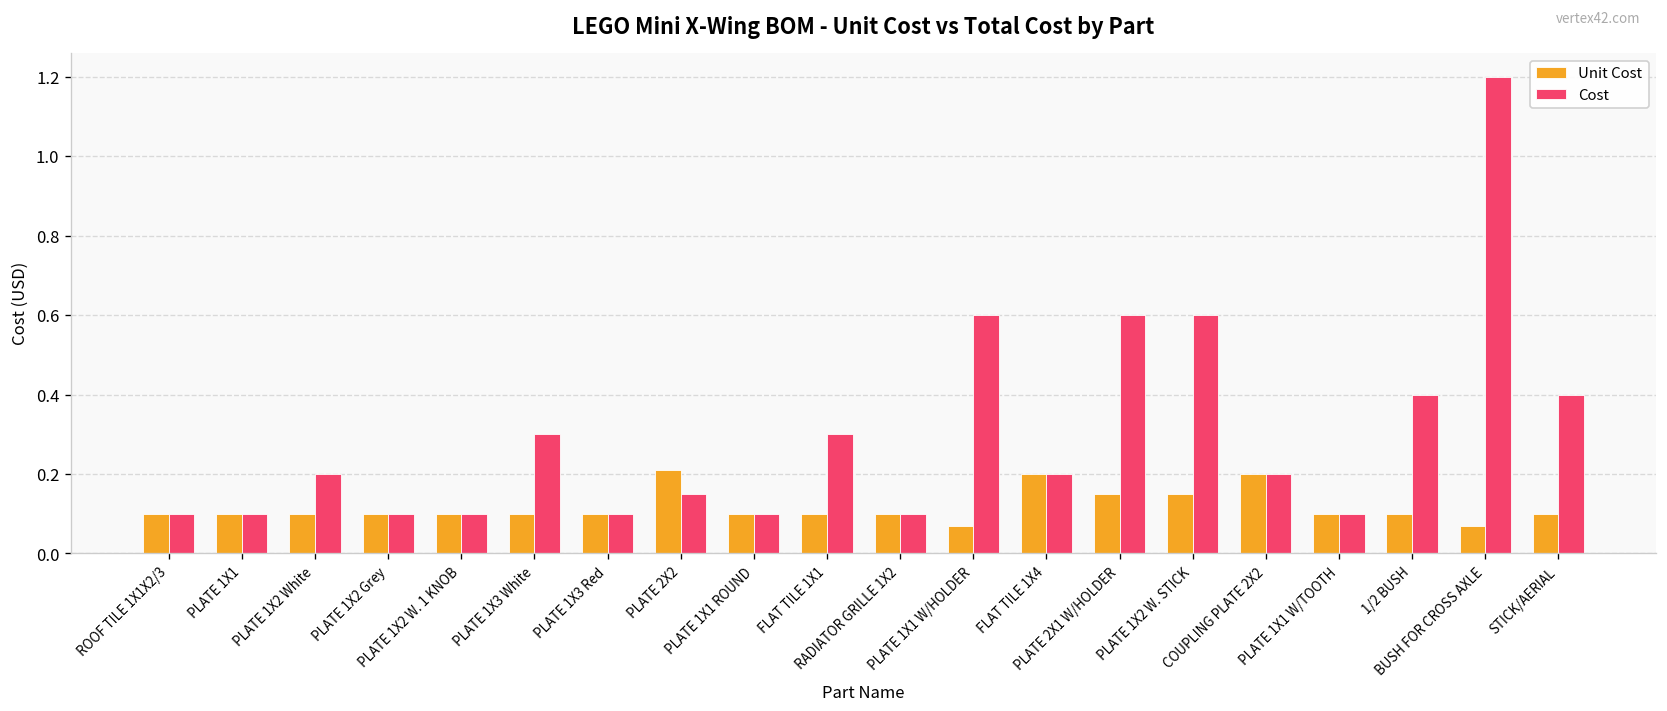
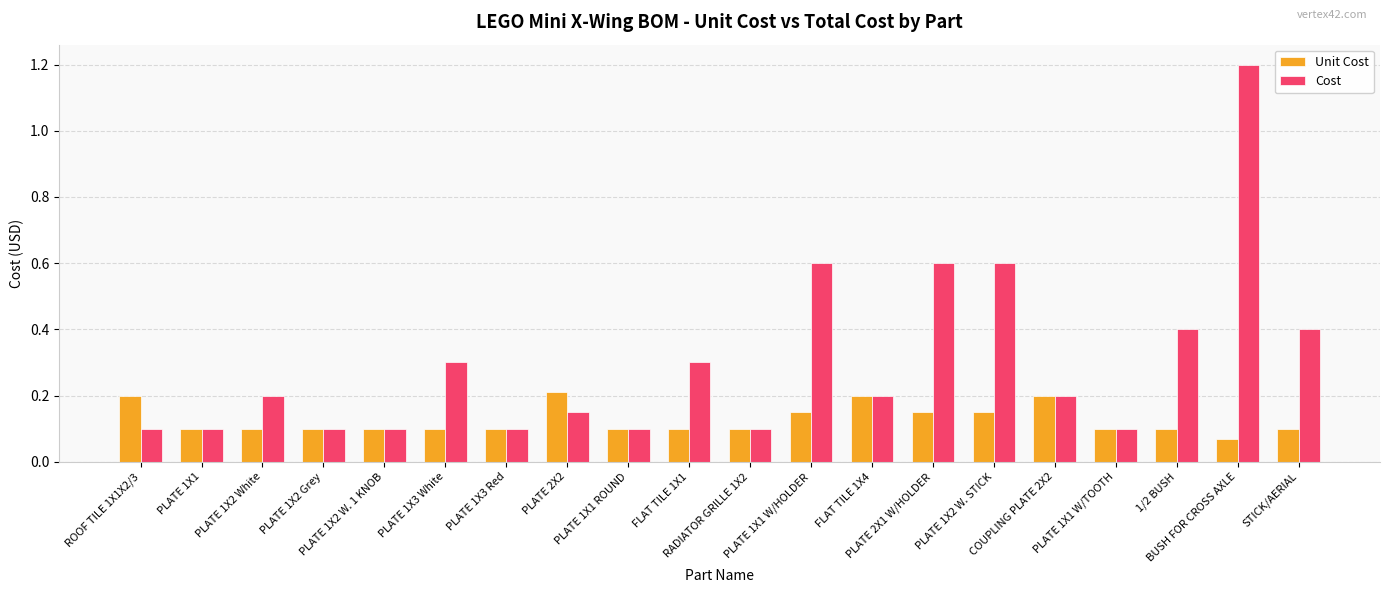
Unit Cost, ROOF TILE 1X1X2/3: 0.1 -> 0.2
Unit Cost, PLATE 1X1 W/HOLDER: 0.07 -> 0.15
